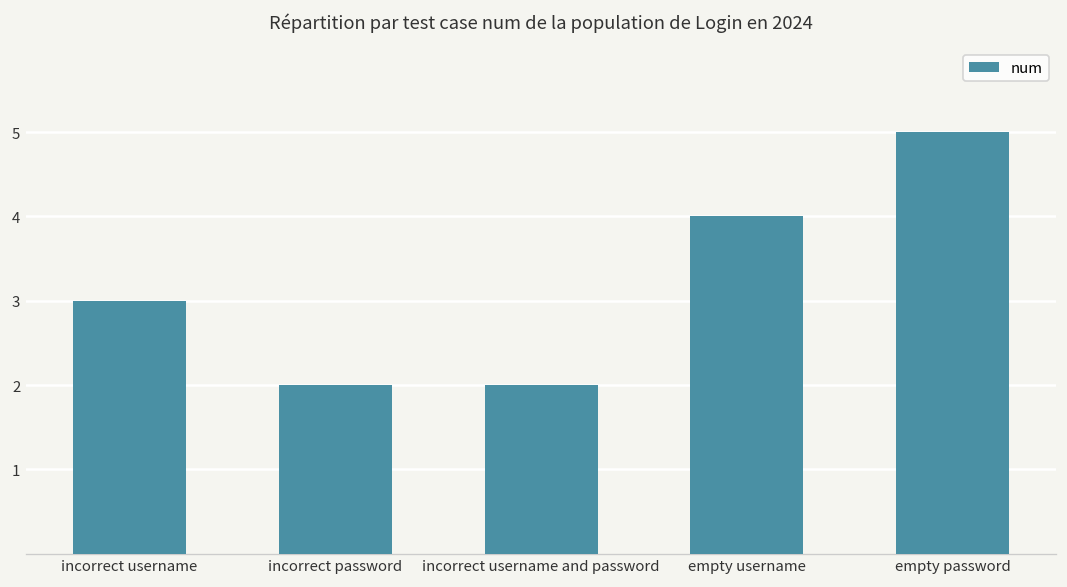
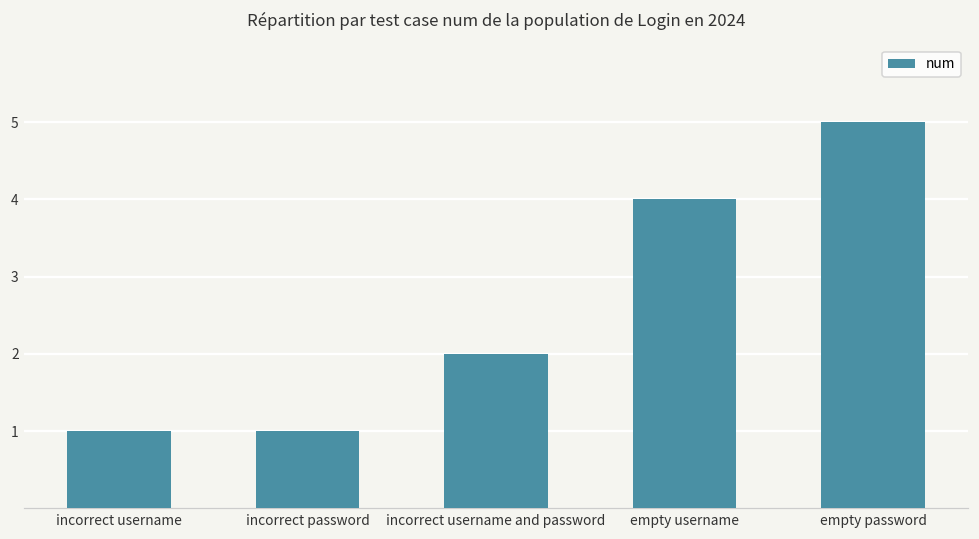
incorrect username: 3 -> 1
incorrect password: 2 -> 1
